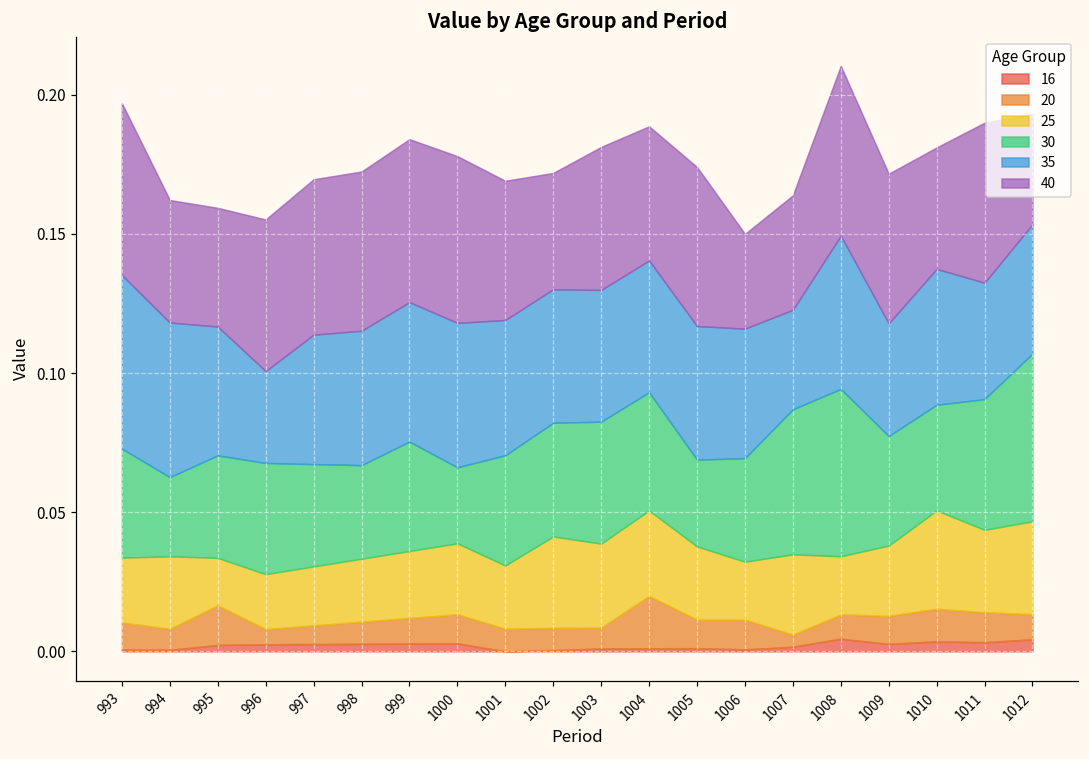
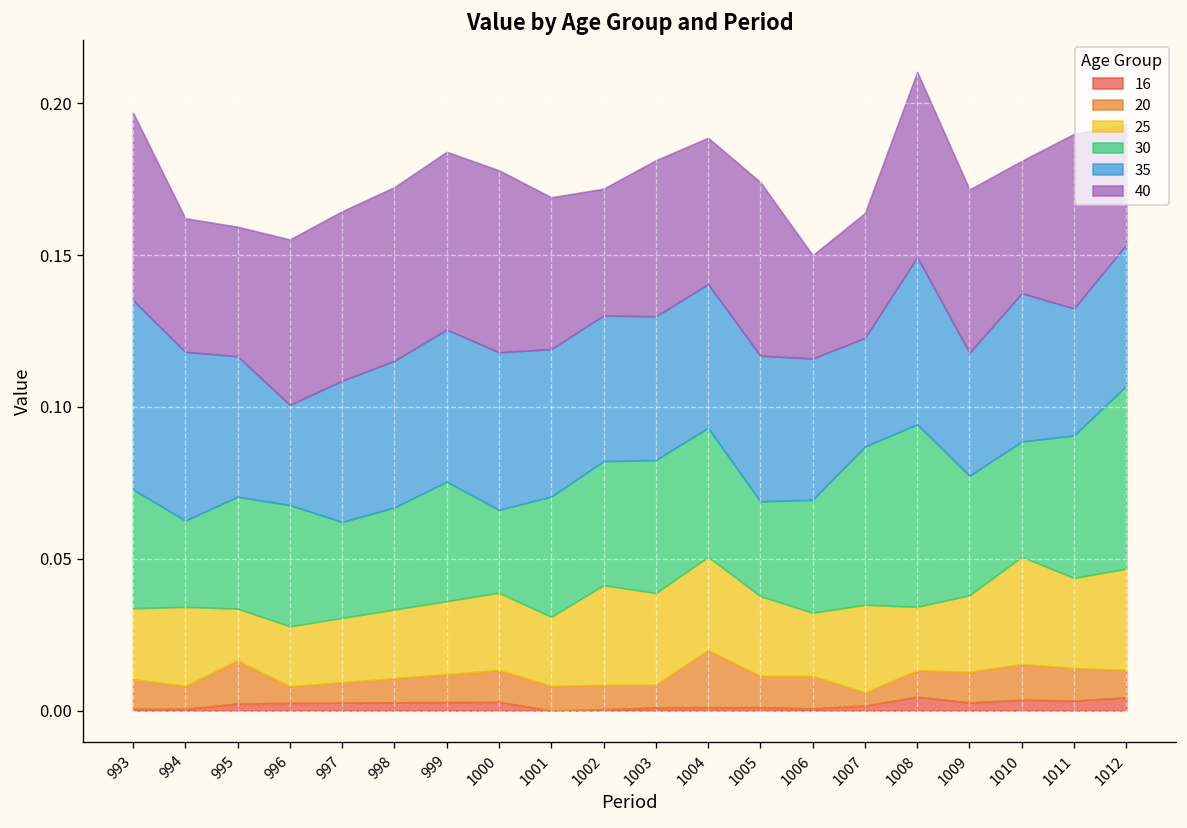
30, 997: 0.037 -> 0.032
